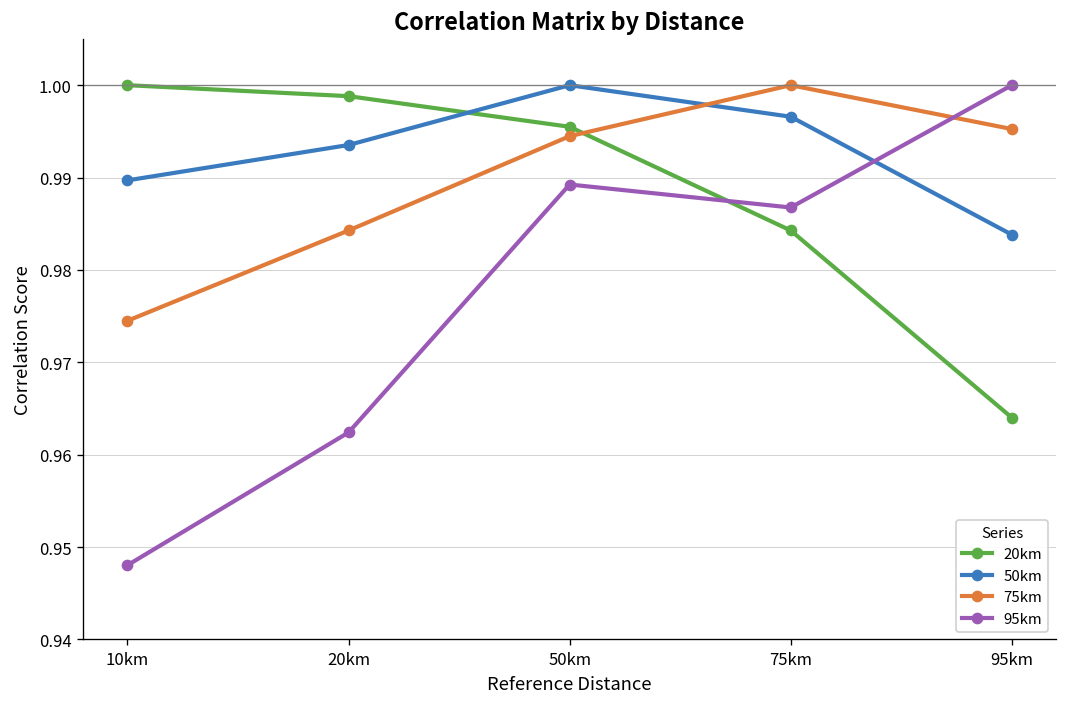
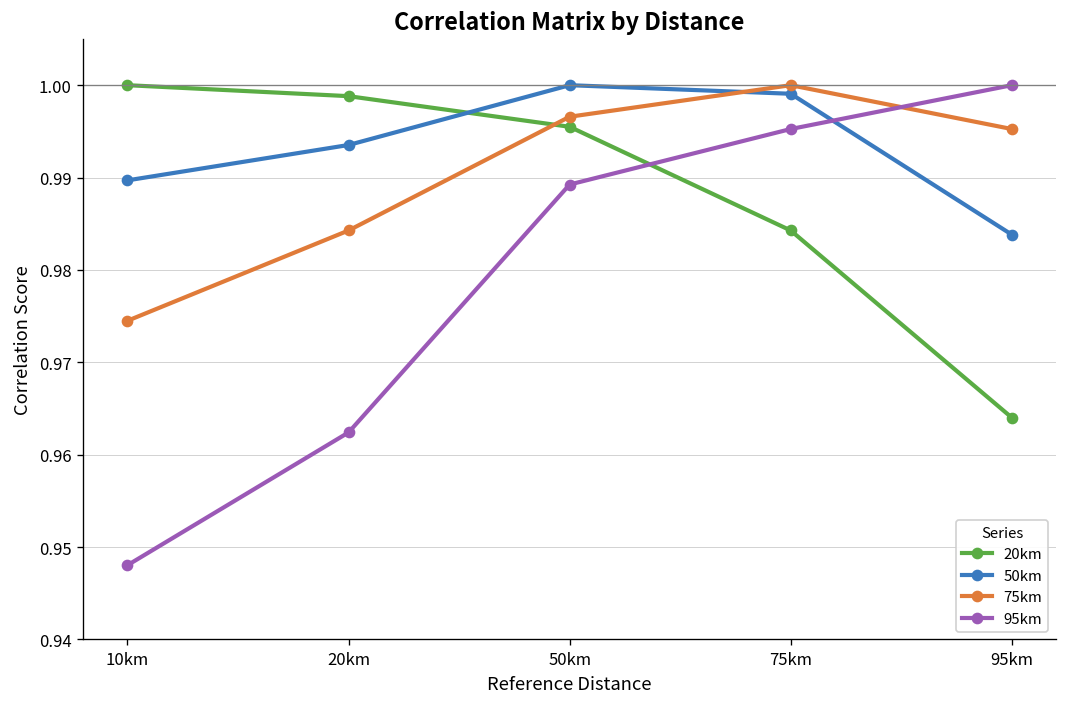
75km, 50km: 0.994 -> 0.997
50km, 75km: 0.997 -> 0.999
95km, 75km: 0.987 -> 0.995
